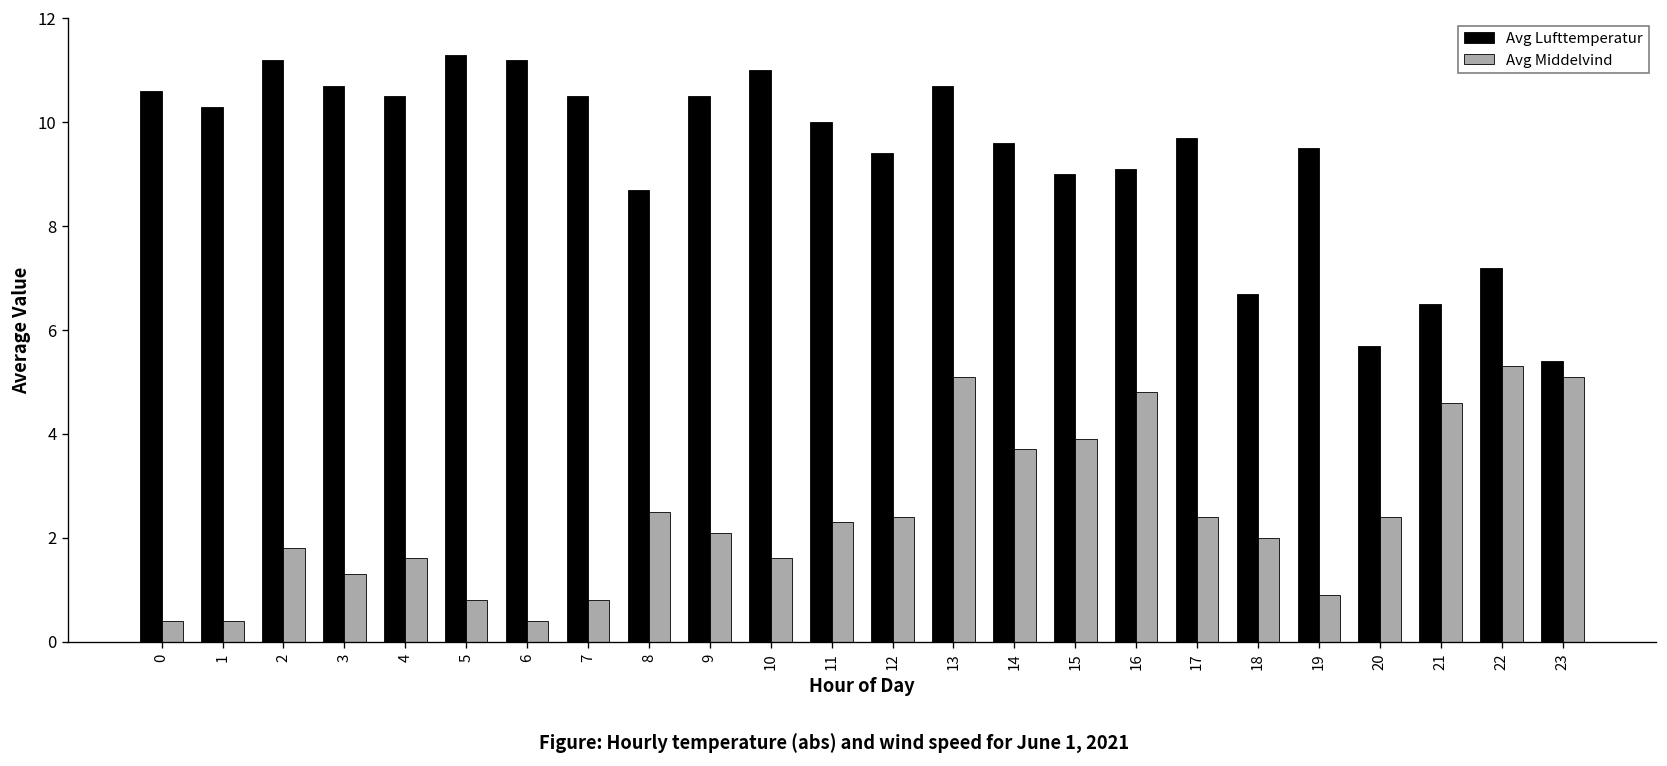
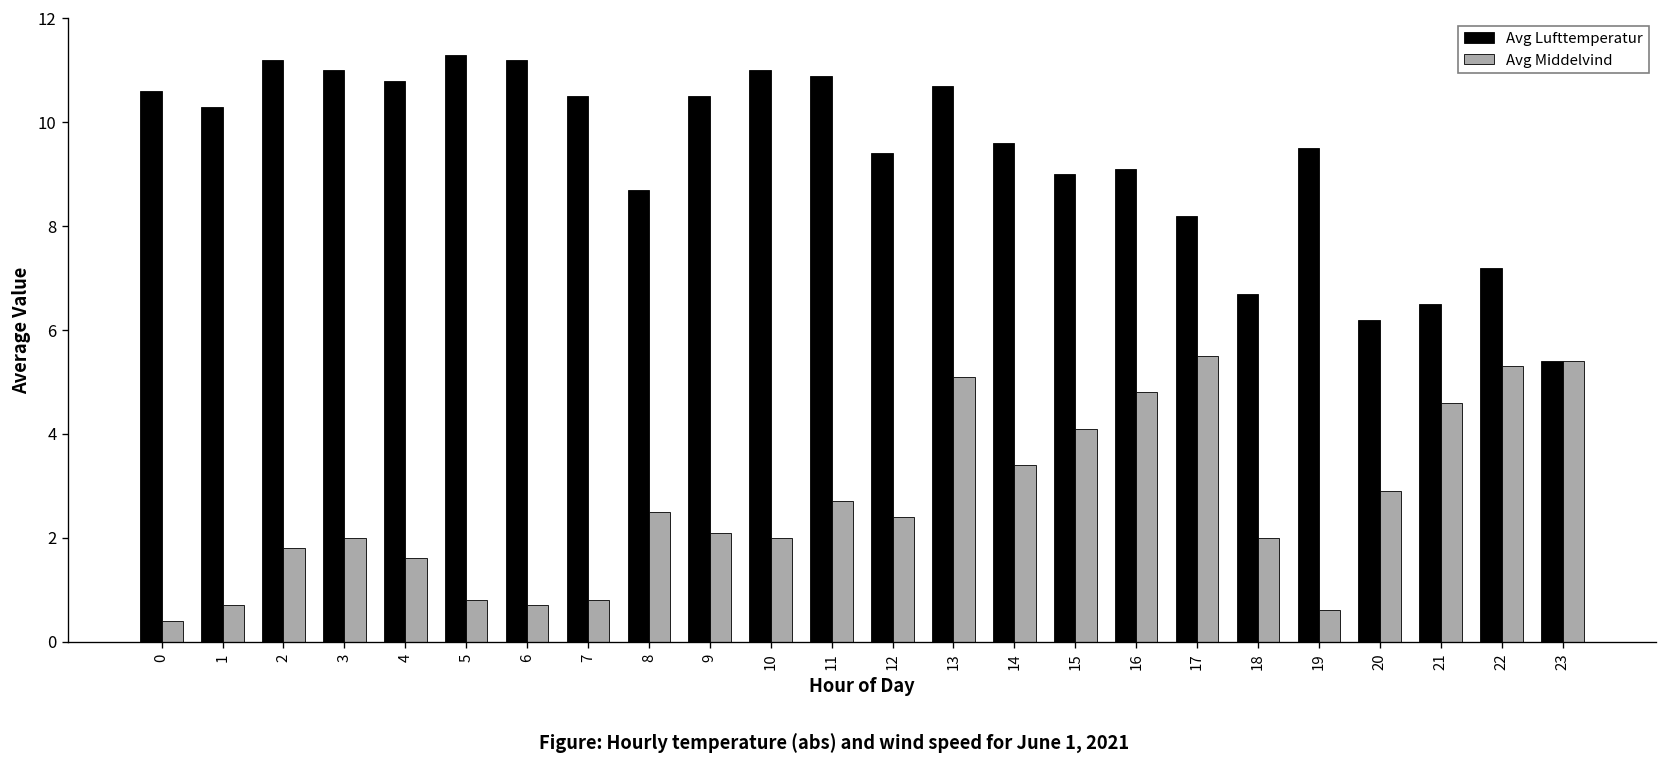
Avg Middelvind, 1: 0.4 -> 0.7
Avg Lufttemperatur, 3: 10.7 -> 11.0
Avg Middelvind, 3: 1.3 -> 2.0
Avg Lufttemperatur, 4: 10.5 -> 10.8
Avg Middelvind, 6: 0.4 -> 0.7
Avg Middelvind, 10: 1.6 -> 2.0
Avg Lufttemperatur, 11: 10.0 -> 10.9
Avg Middelvind, 11: 2.3 -> 2.7
Avg Middelvind, 14: 3.7 -> 3.4
Avg Middelvind, 15: 3.9 -> 4.1
Avg Lufttemperatur, 17: 9.7 -> 8.2
Avg Middelvind, 17: 2.4 -> 5.5
Avg Middelvind, 19: 0.9 -> 0.6
Avg Lufttemperatur, 20: 5.7 -> 6.2
Avg Middelvind, 20: 2.4 -> 2.9
Avg Middelvind, 23: 5.1 -> 5.4
